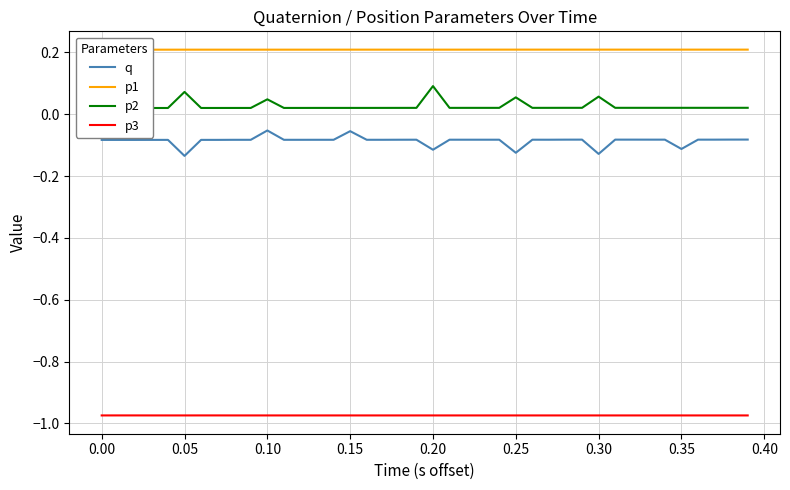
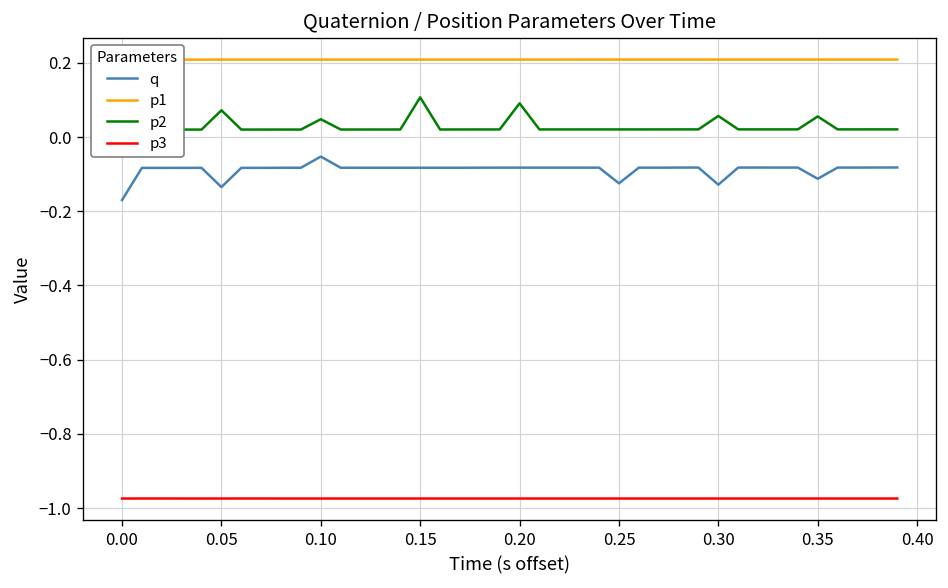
q, 0.00: -0.08 -> -0.17
q, 0.15: -0.05 -> -0.08
p2, 0.15: 0.02 -> 0.11
q, 0.20: -0.11 -> -0.08
p2, 0.25: 0.05 -> 0.02
p2, 0.35: 0.02 -> 0.06
